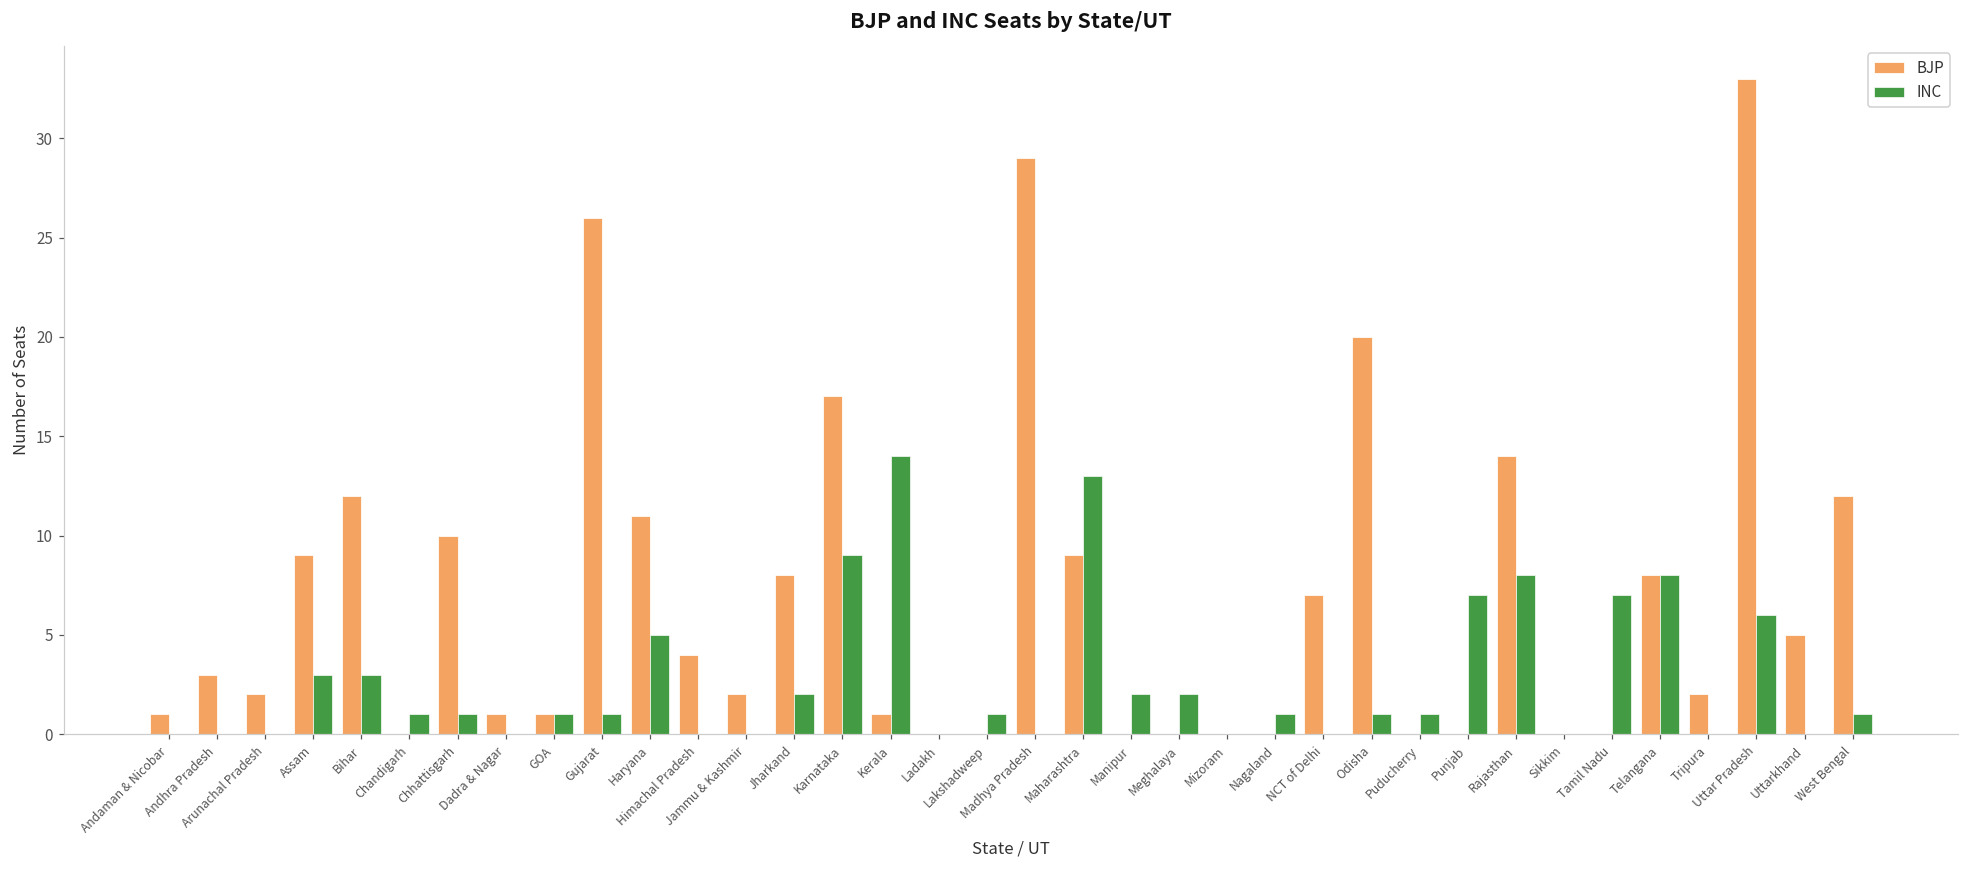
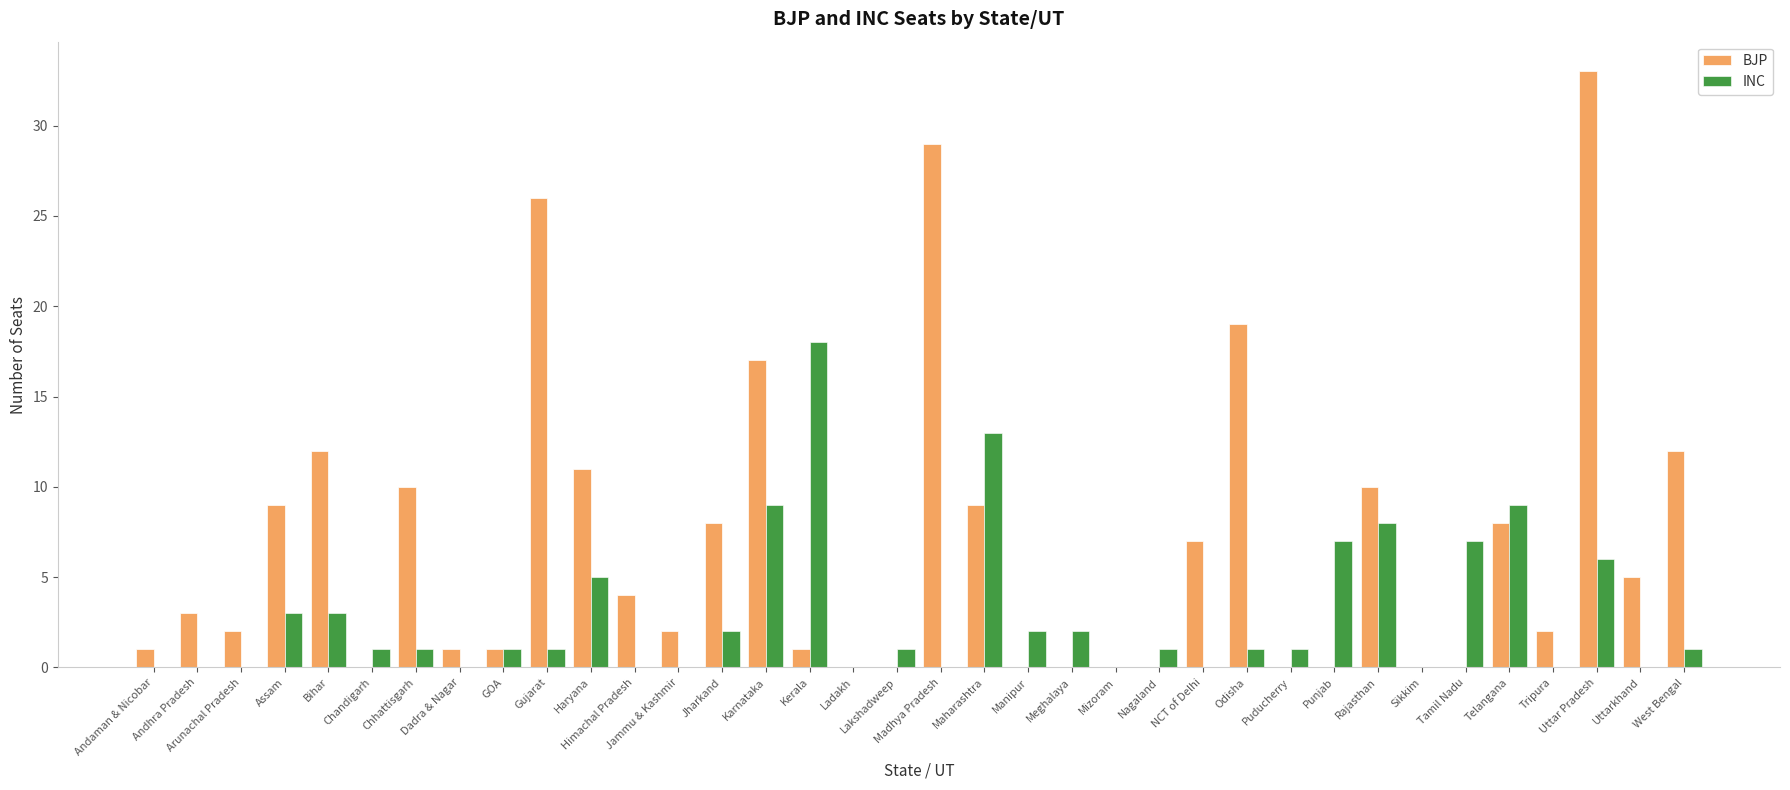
INC, Kerala: 14 -> 18
BJP, Odisha: 20 -> 19
BJP, Rajasthan: 14 -> 10
INC, Telangana: 8 -> 9
